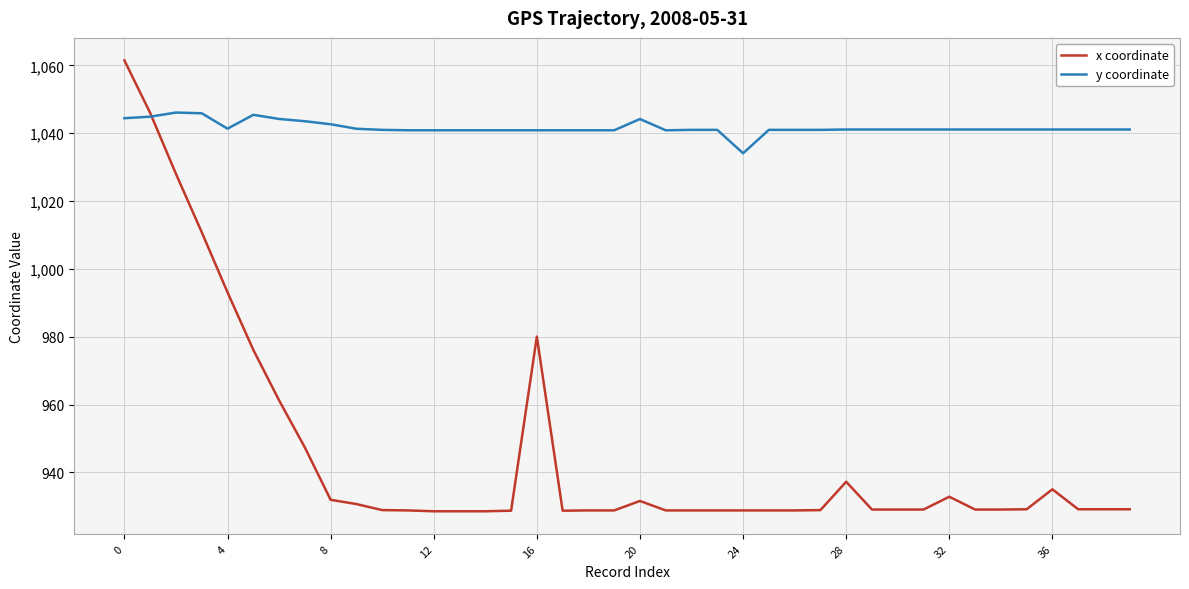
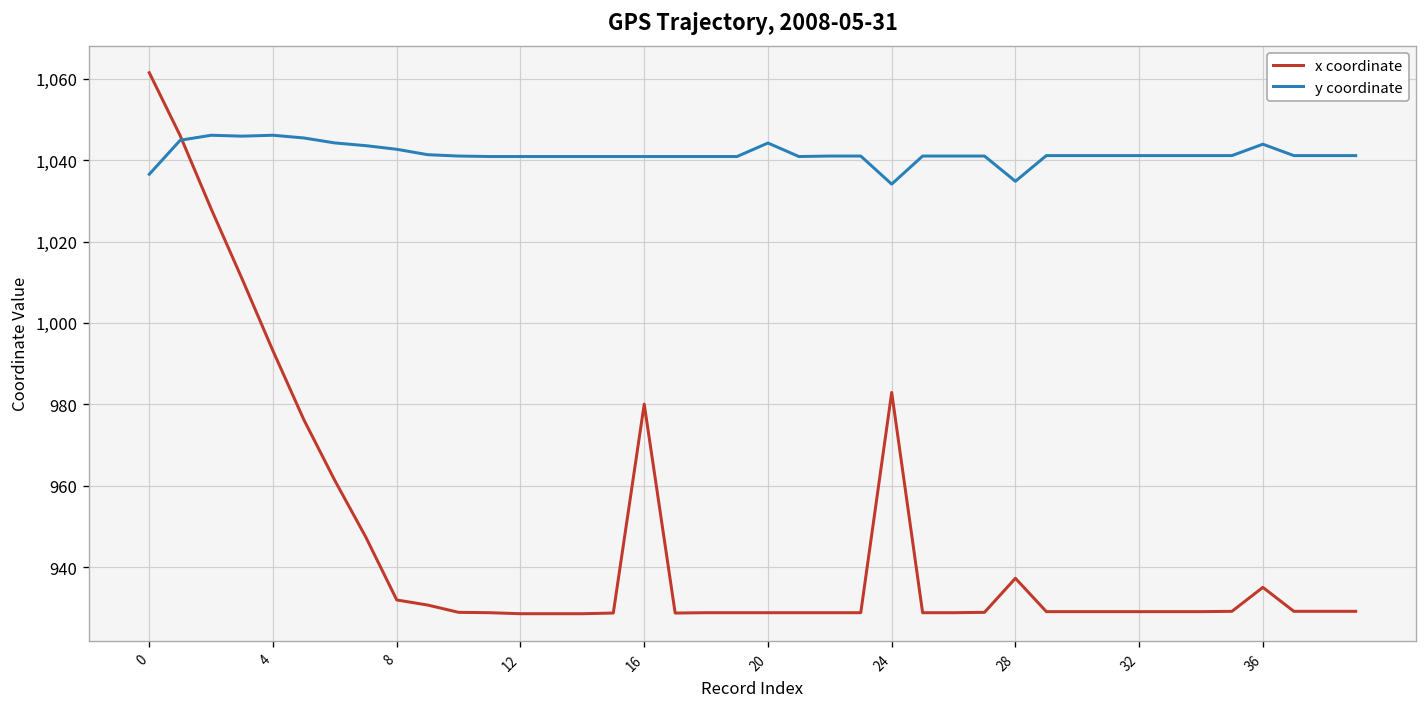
y coordinate, 0: 1,044 -> 1,037
y coordinate, 4: 1,041 -> 1,046
x coordinate, 20: 932 -> 929
x coordinate, 24: 929 -> 983
y coordinate, 28: 1,041 -> 1,035
x coordinate, 32: 933 -> 929
y coordinate, 36: 1,041 -> 1,044
